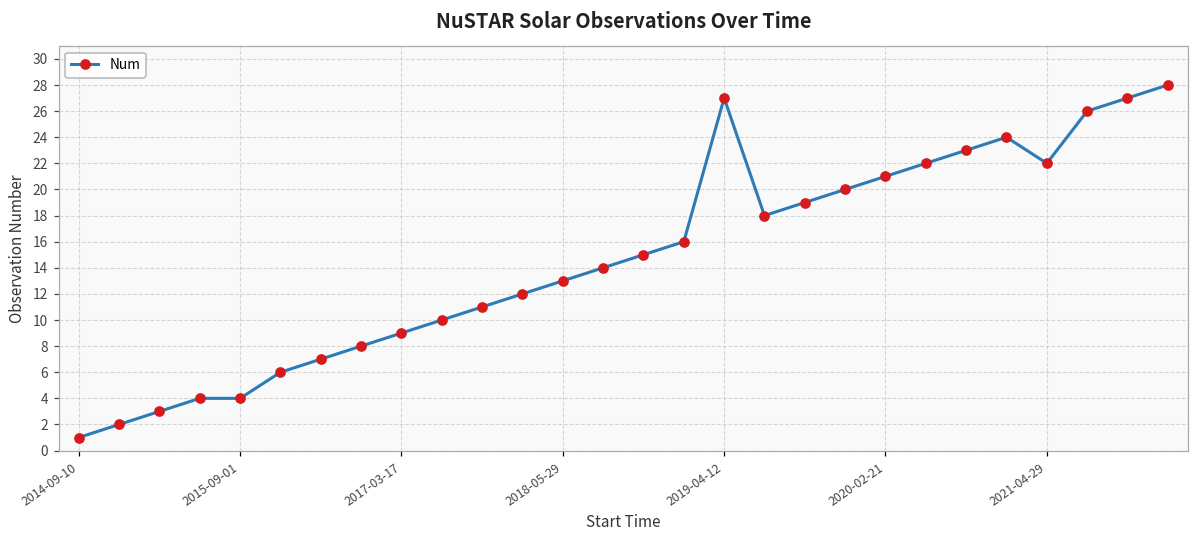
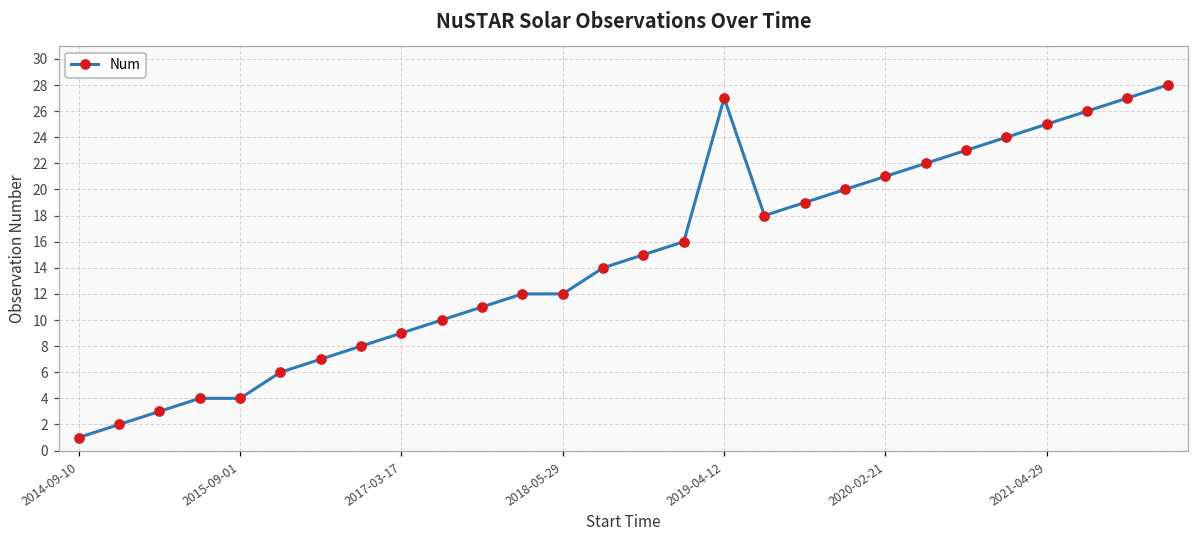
2018-05-29: 13 -> 12
2021-04-29: 22 -> 25
